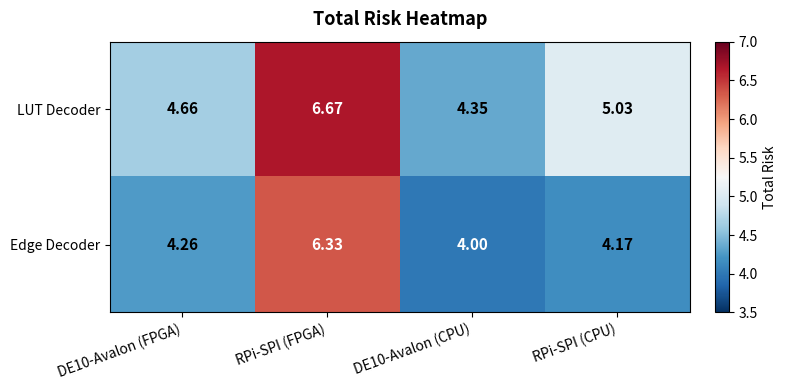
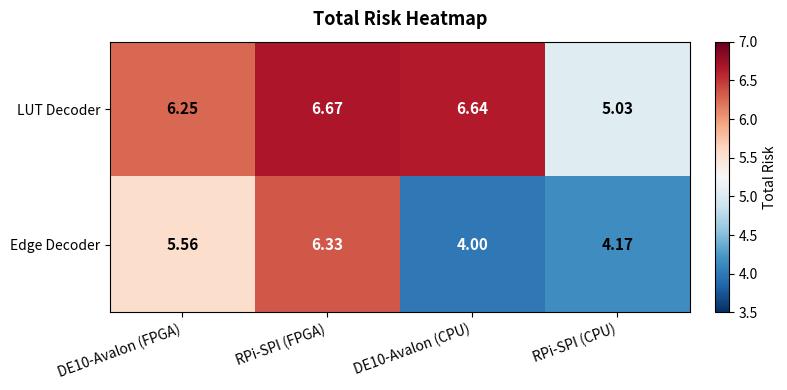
LUT Decoder, DE10-Avalon (FPGA): 4.66 -> 6.25
LUT Decoder, DE10-Avalon (CPU): 4.35 -> 6.64
Edge Decoder, DE10-Avalon (FPGA): 4.26 -> 5.56
